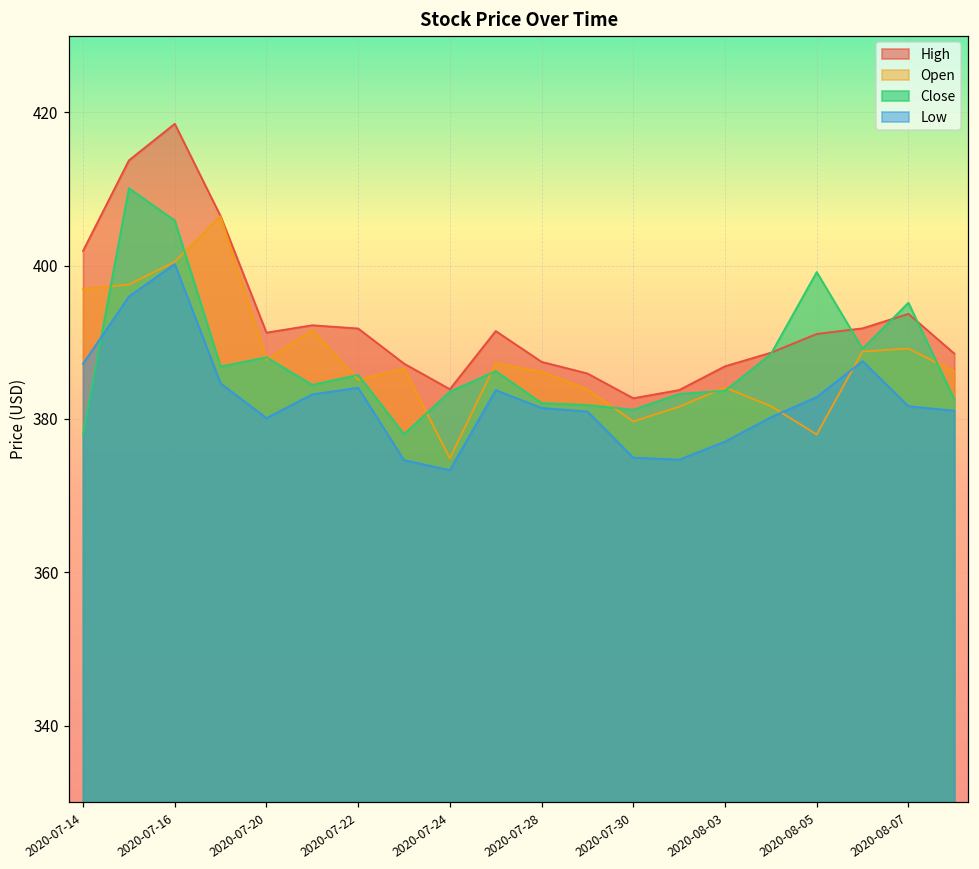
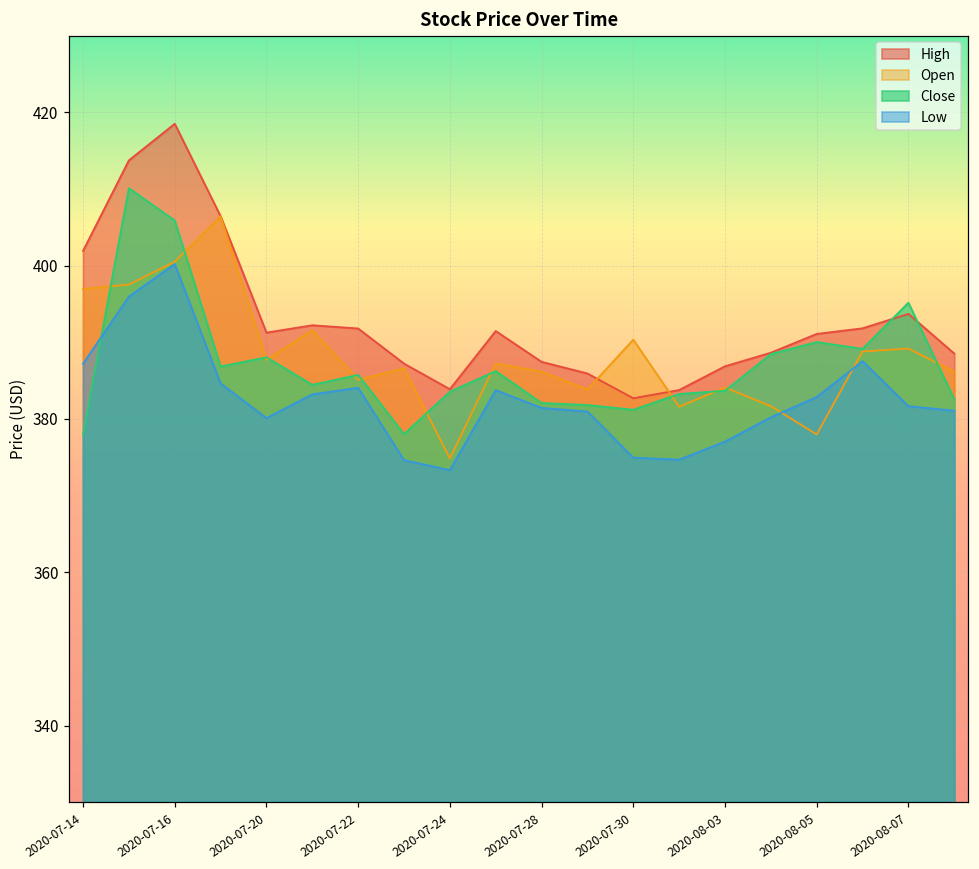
Open, 2020-07-30: 380 -> 390
Close, 2020-08-05: 399 -> 390
